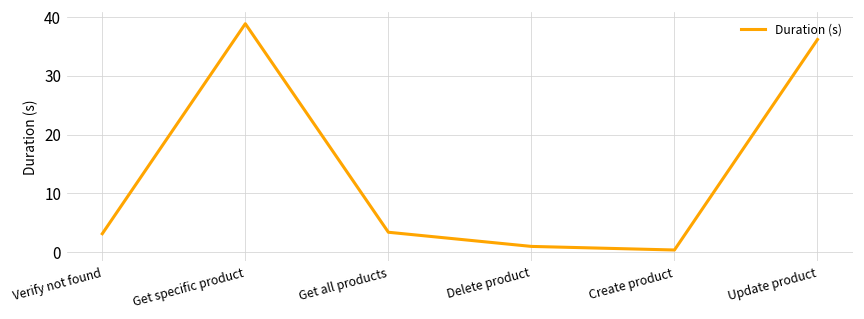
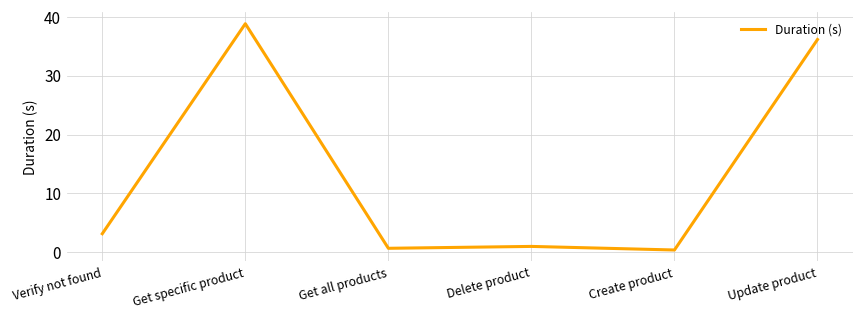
Get all products: 3 -> 1
